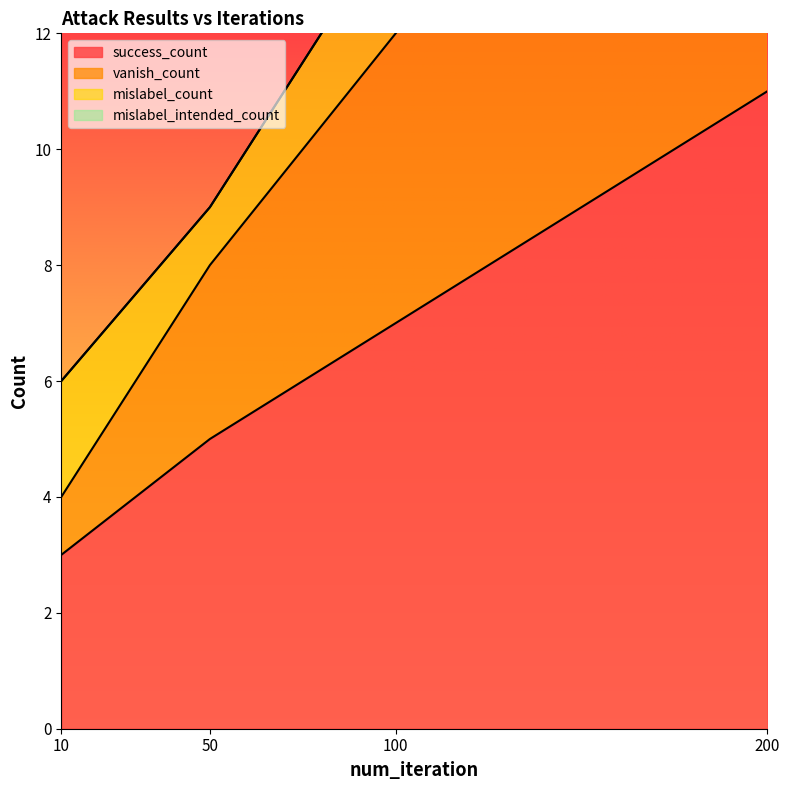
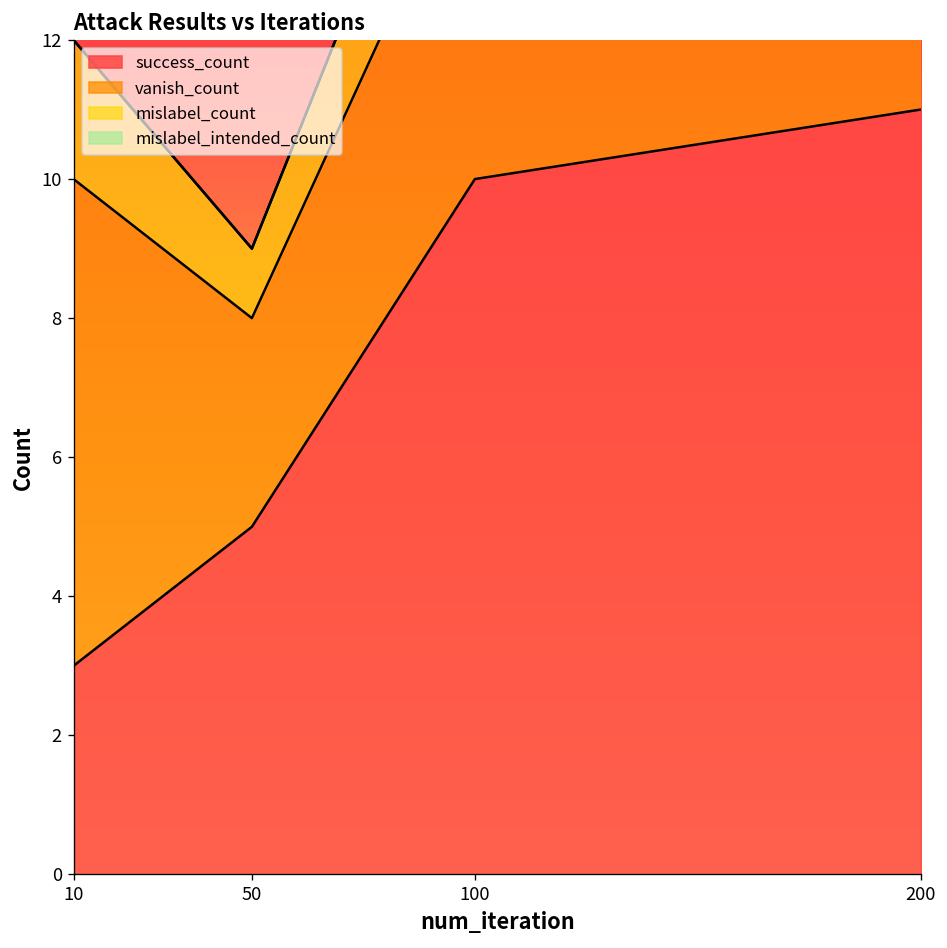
vanish_count, 10: 1 -> 7
success_count, 100: 7 -> 10
